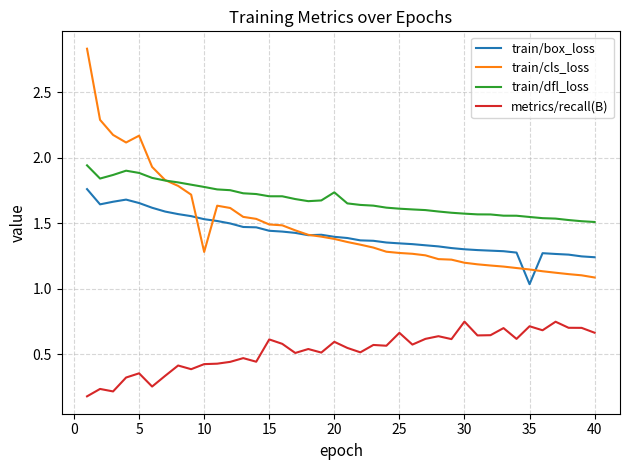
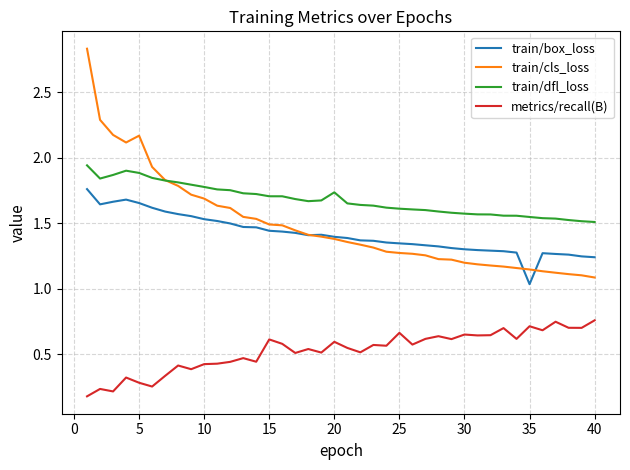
metrics/recall(B), 5: 0.35 -> 0.28
train/cls_loss, 10: 1.28 -> 1.69
metrics/recall(B), 30: 0.75 -> 0.65
metrics/recall(B), 40: 0.66 -> 0.76
